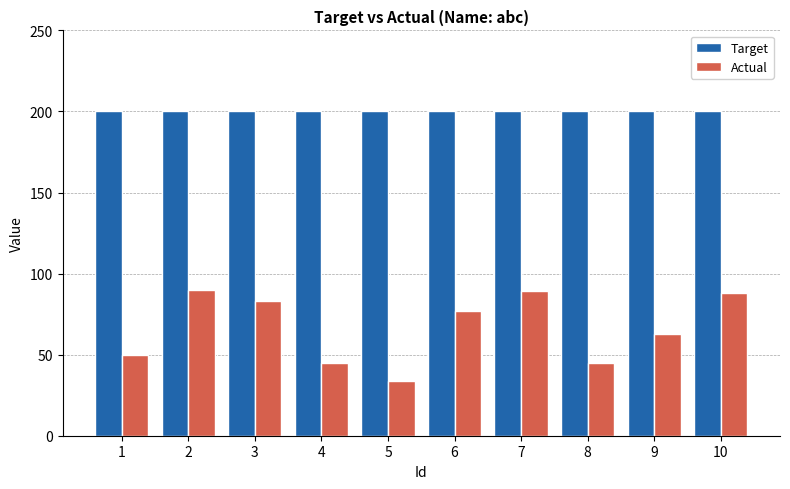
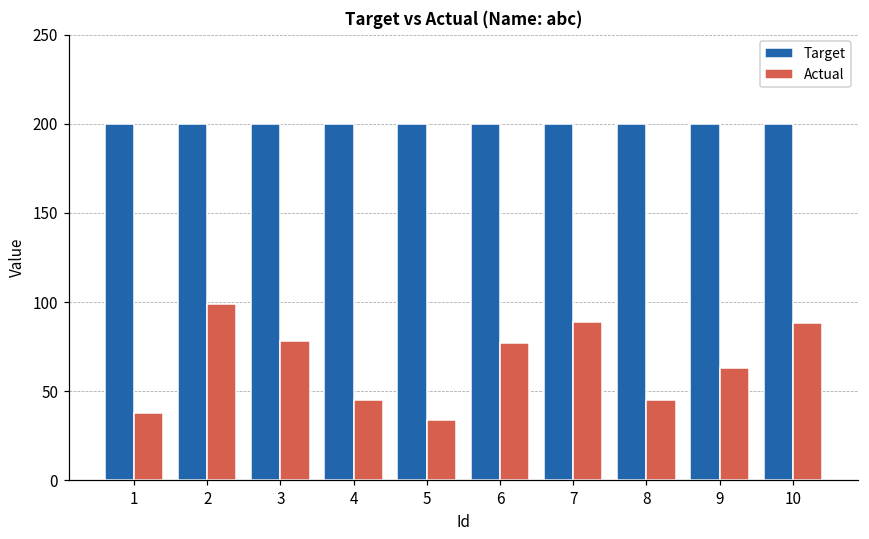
Actual, 1: 50 -> 38
Actual, 2: 90 -> 99
Actual, 3: 83 -> 78
